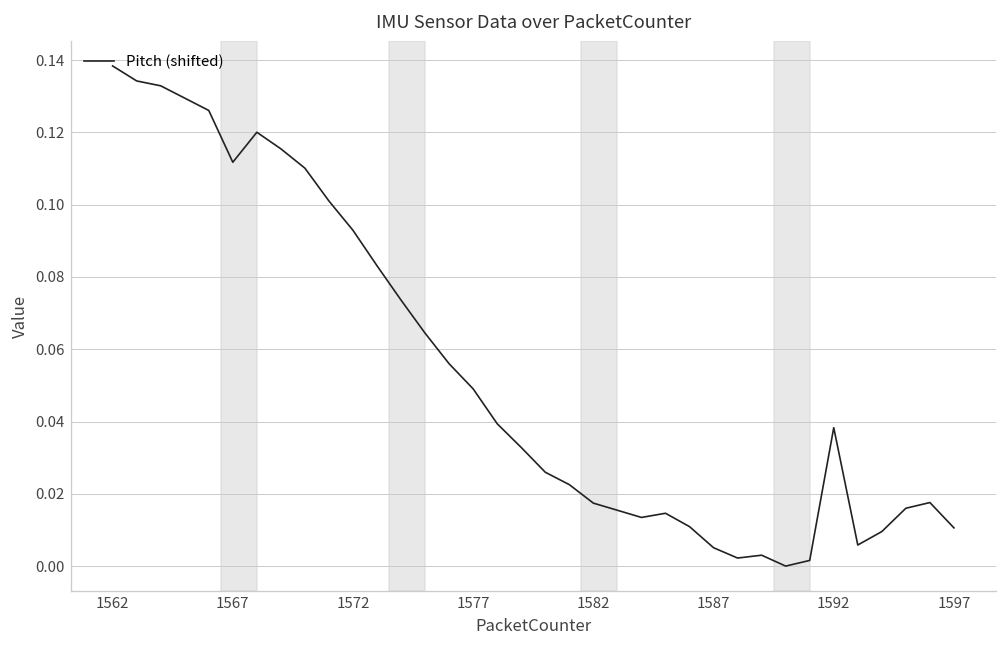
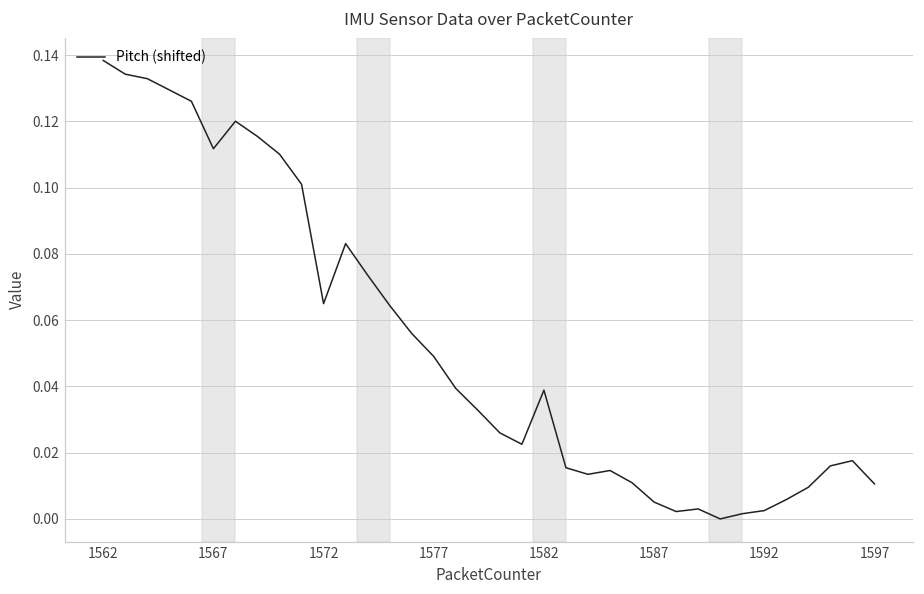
1572: 0.093 -> 0.065
1582: 0.017 -> 0.039
1592: 0.038 -> 0.003
